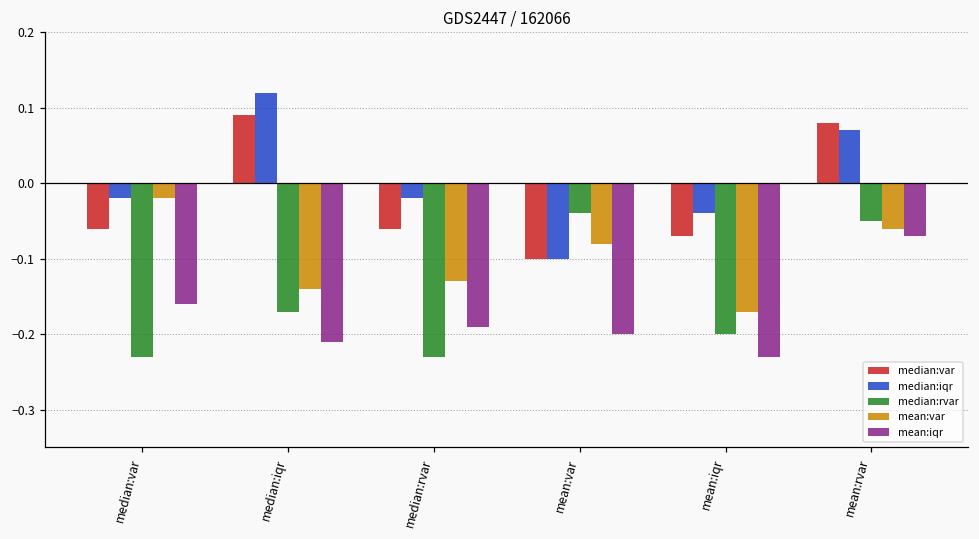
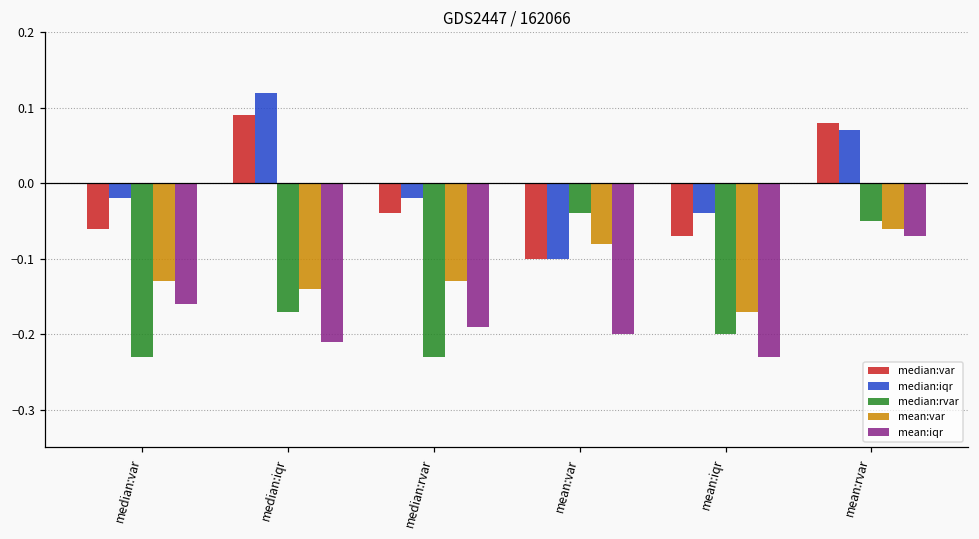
mean:var, median:var: -0.02 -> -0.13
median:var, median:rvar: -0.06 -> -0.04
